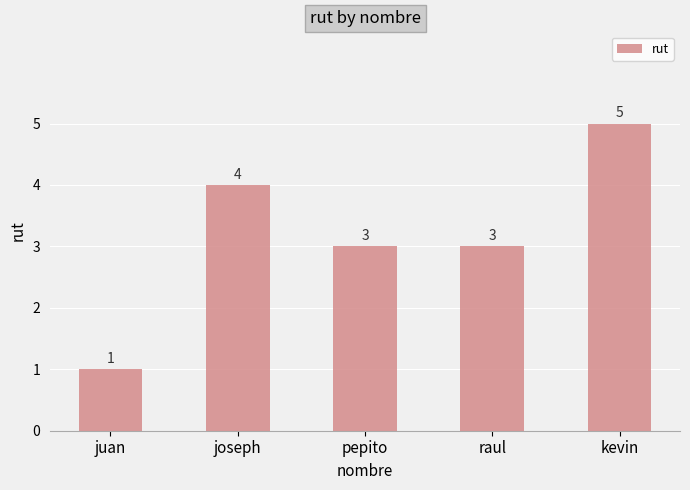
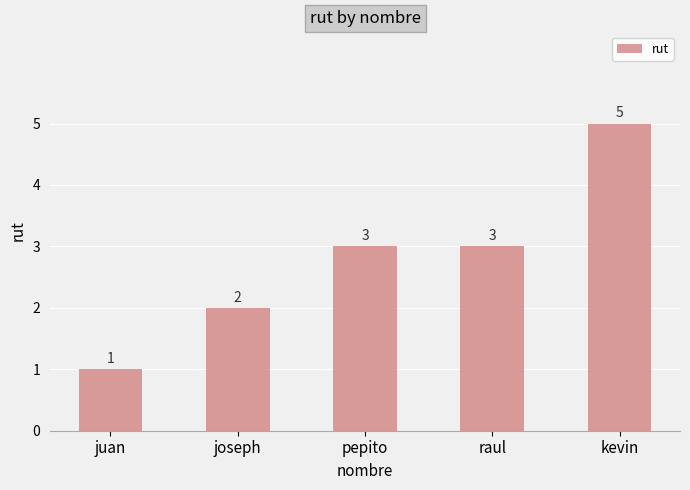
joseph: 4 -> 2
